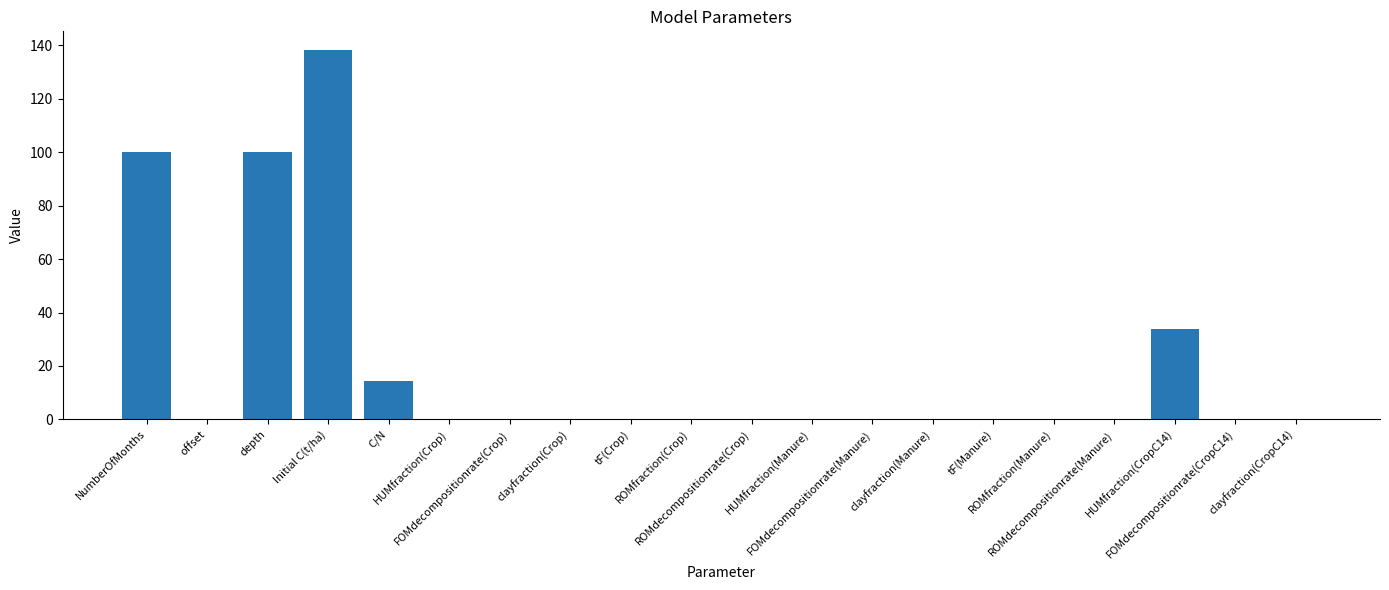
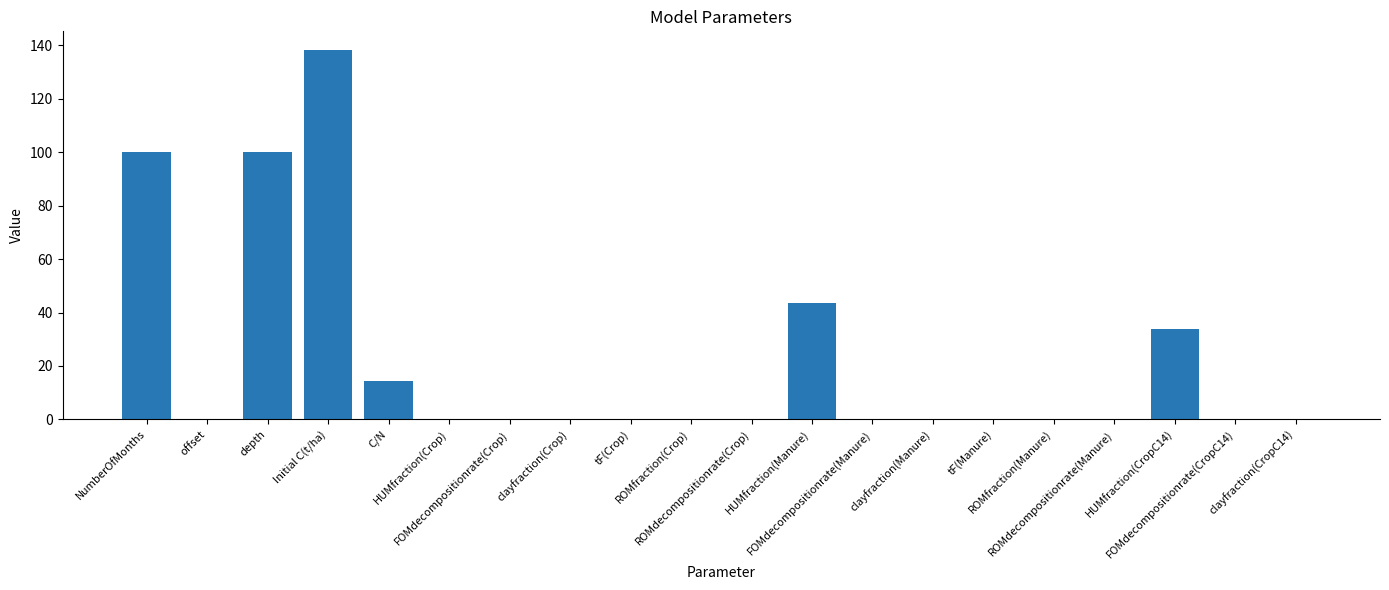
HUMfraction(Manure): 0 -> 43
